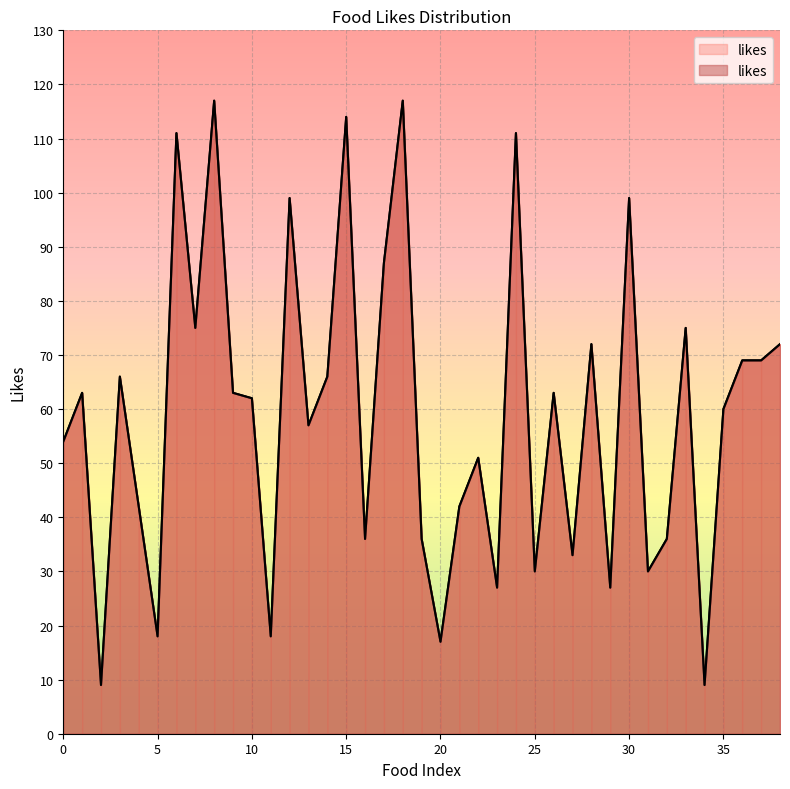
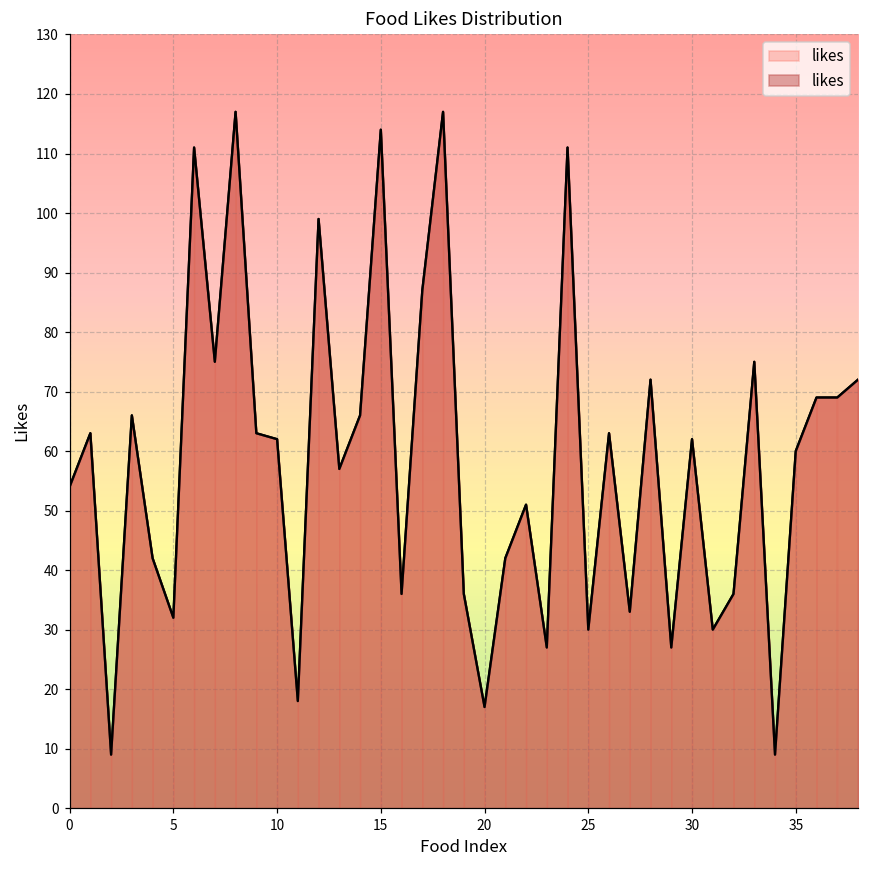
likes, 5: 18 -> 32
likes, 30: 99 -> 62
